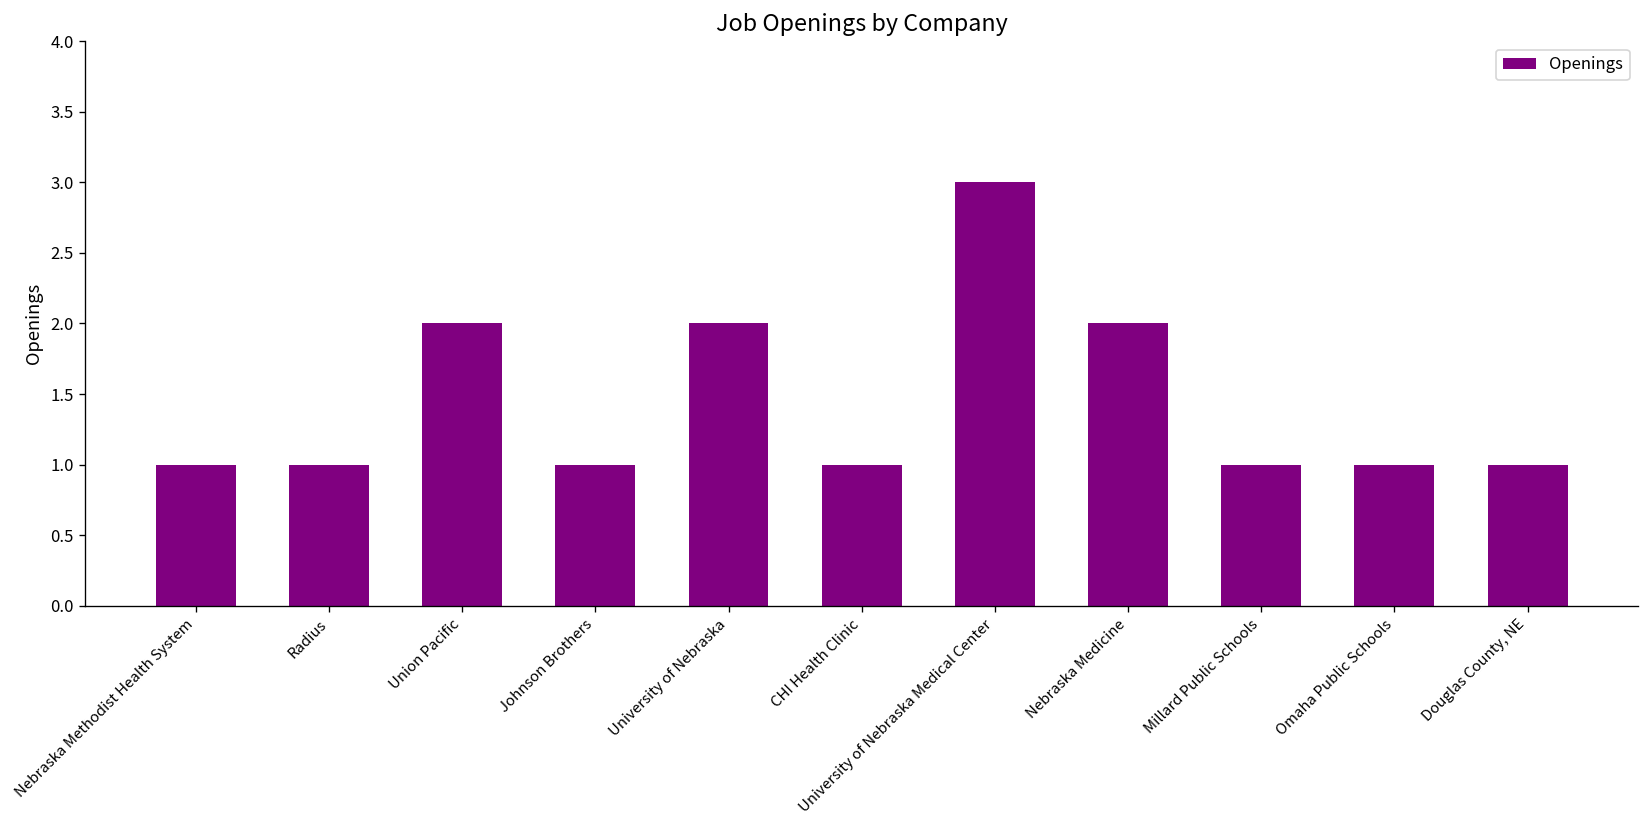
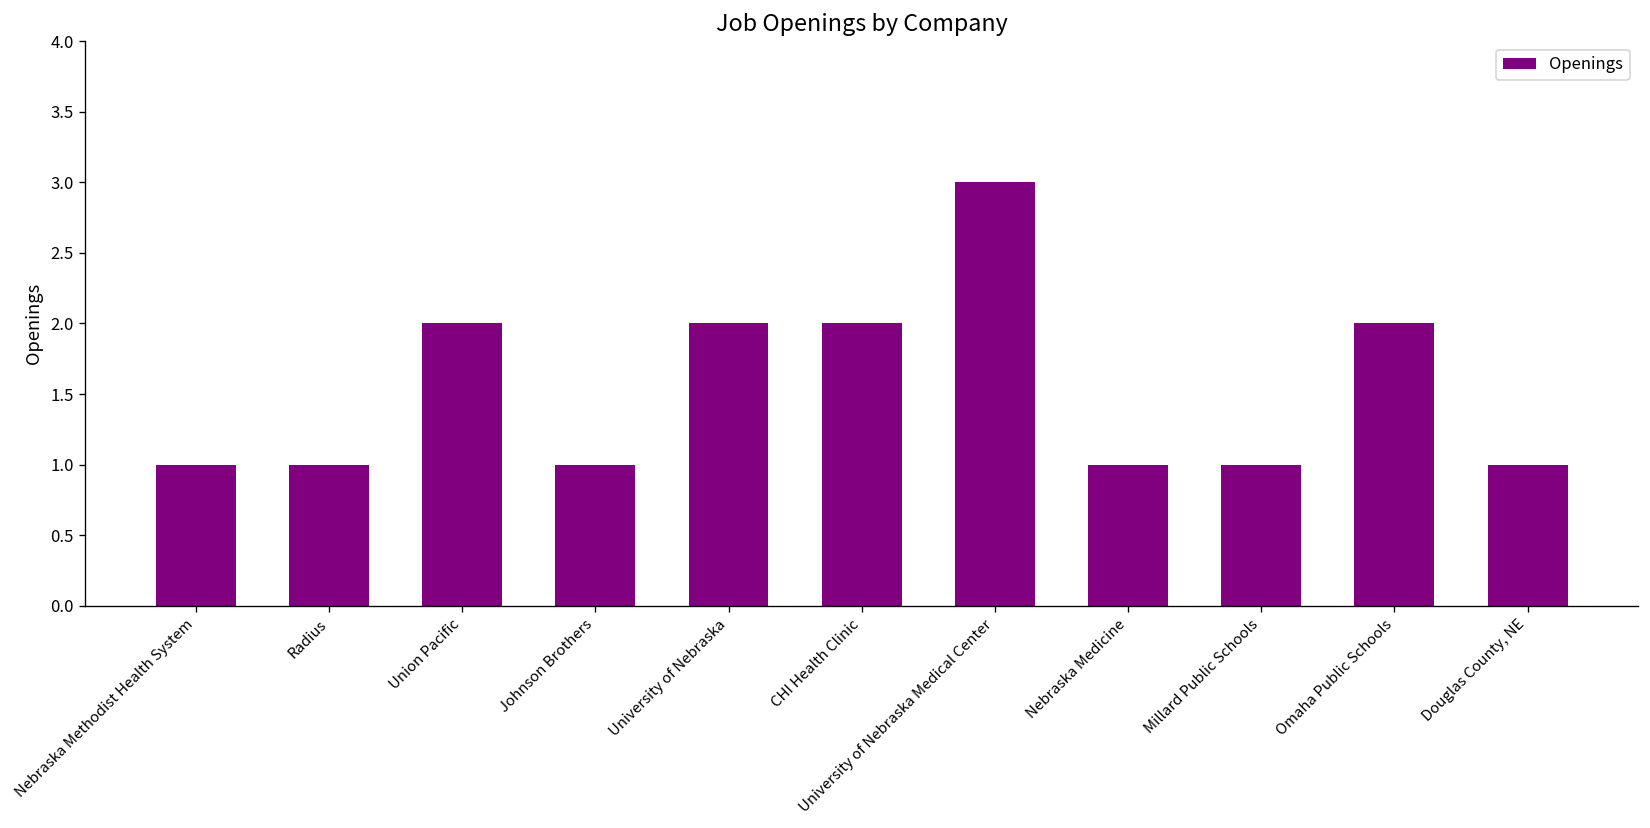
CHI Health Clinic: 1 -> 2
Nebraska Medicine: 2 -> 1
Omaha Public Schools: 1 -> 2
